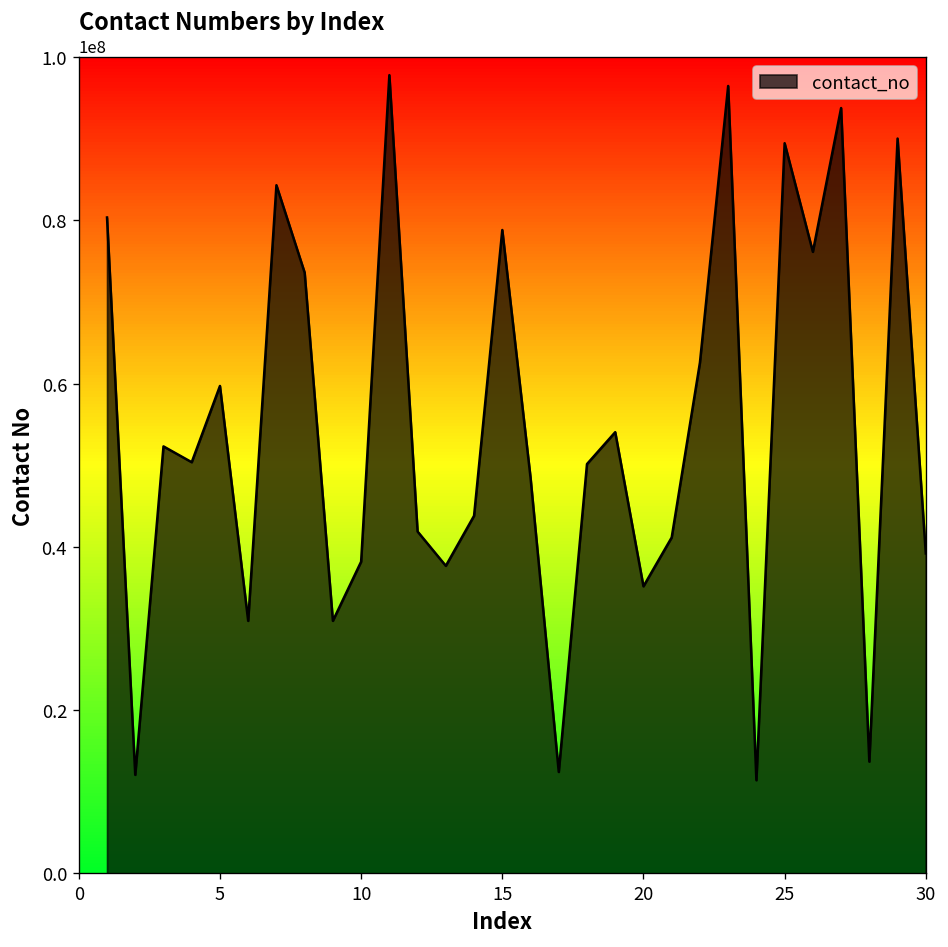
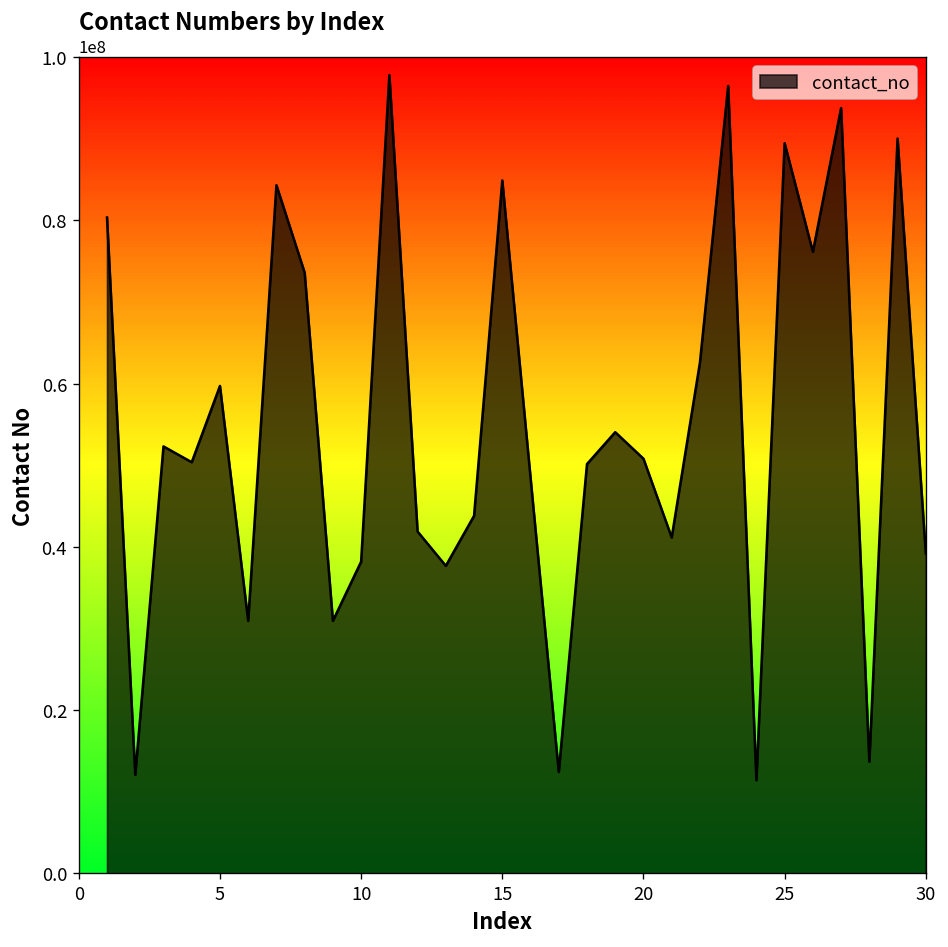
15: 79000000 -> 85000000
20: 35000000 -> 51000000
